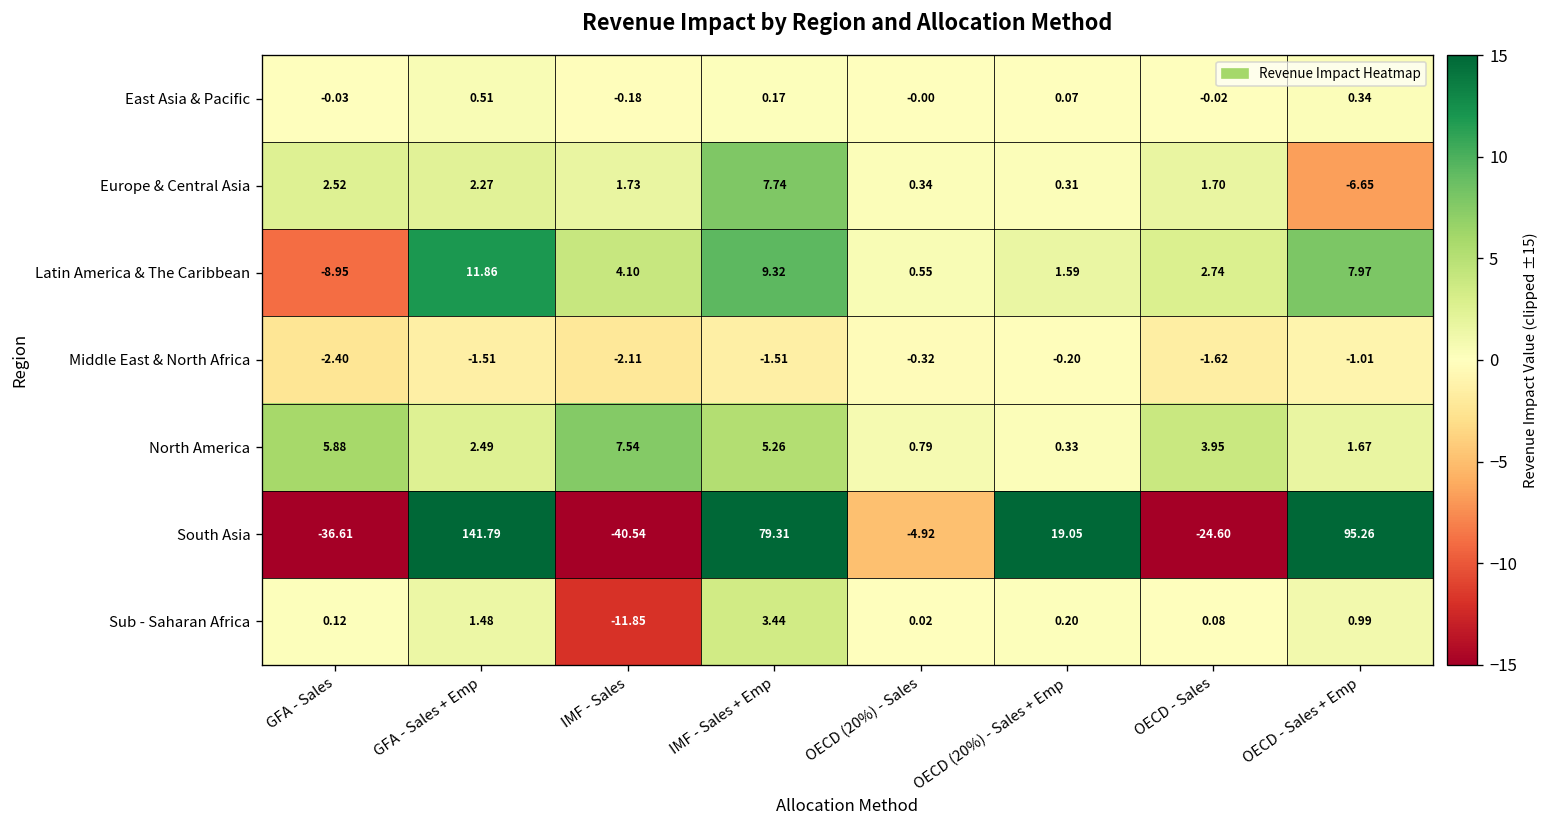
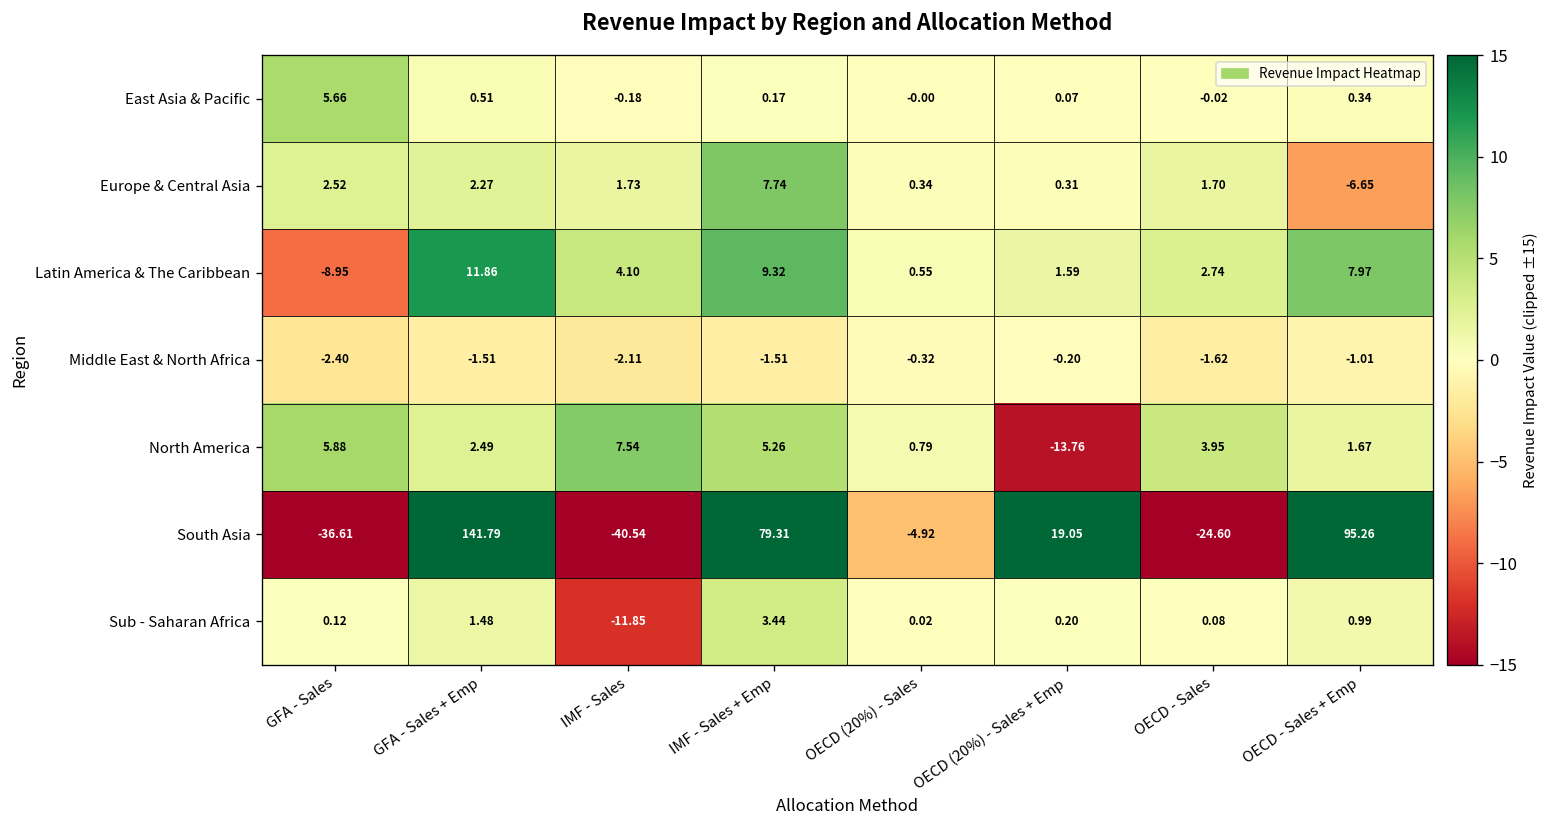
East Asia & Pacific, GFA - Sales: -0.03 -> 5.66
North America, OECD (20%) - Sales + Emp: 0.33 -> -13.76
